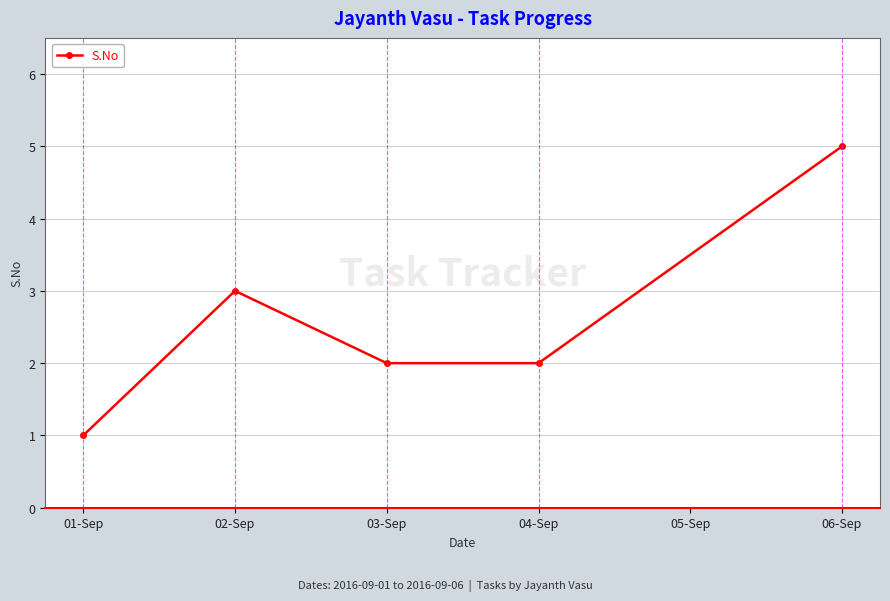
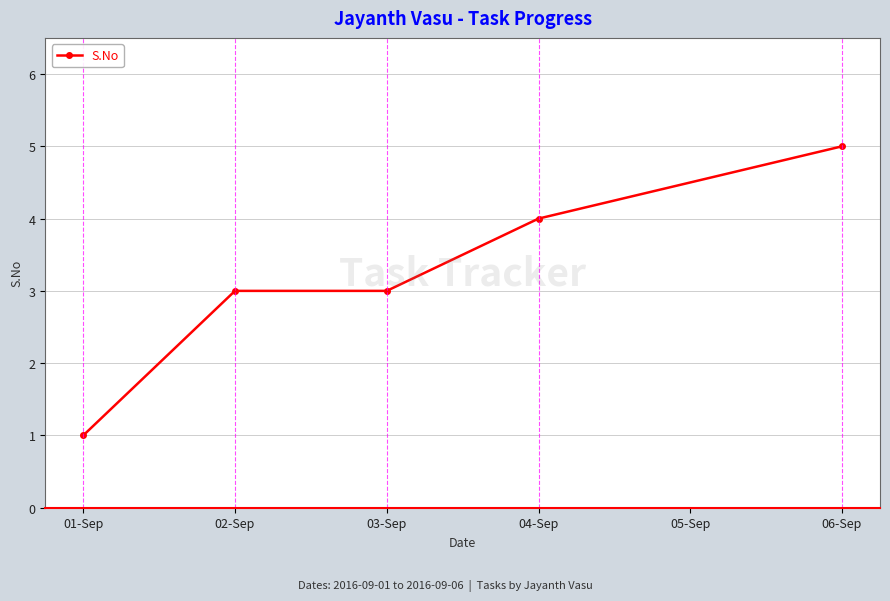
03-Sep: 2 -> 3
04-Sep: 2 -> 4
